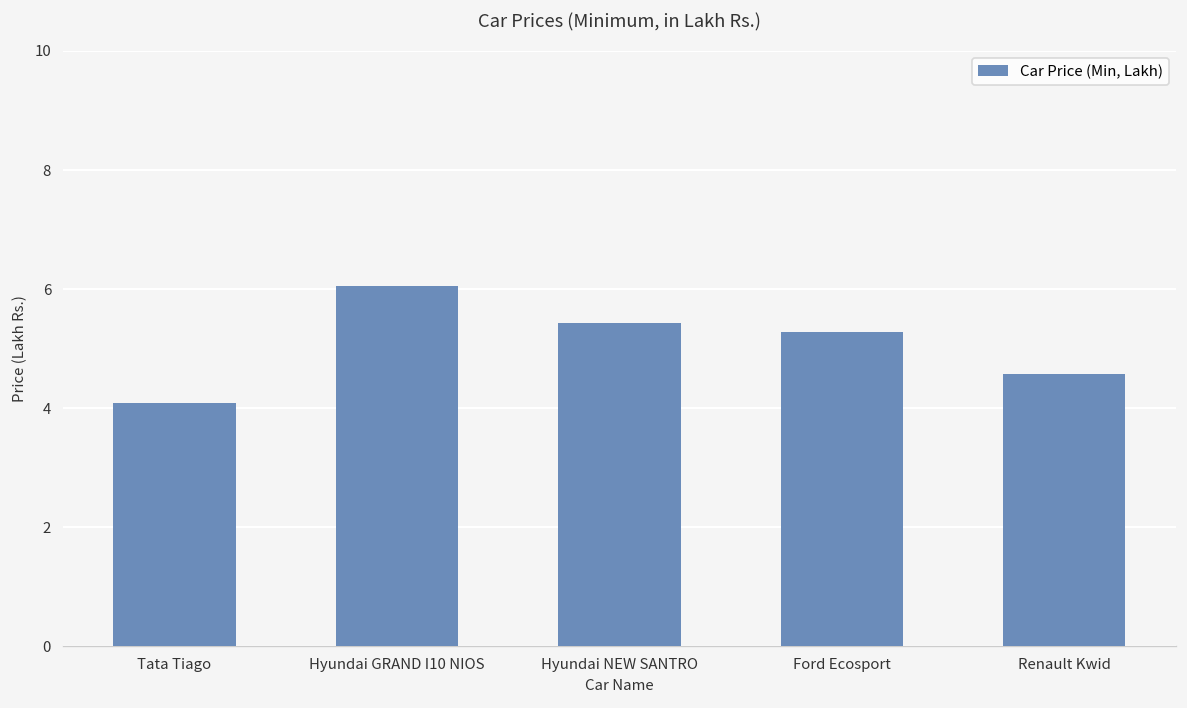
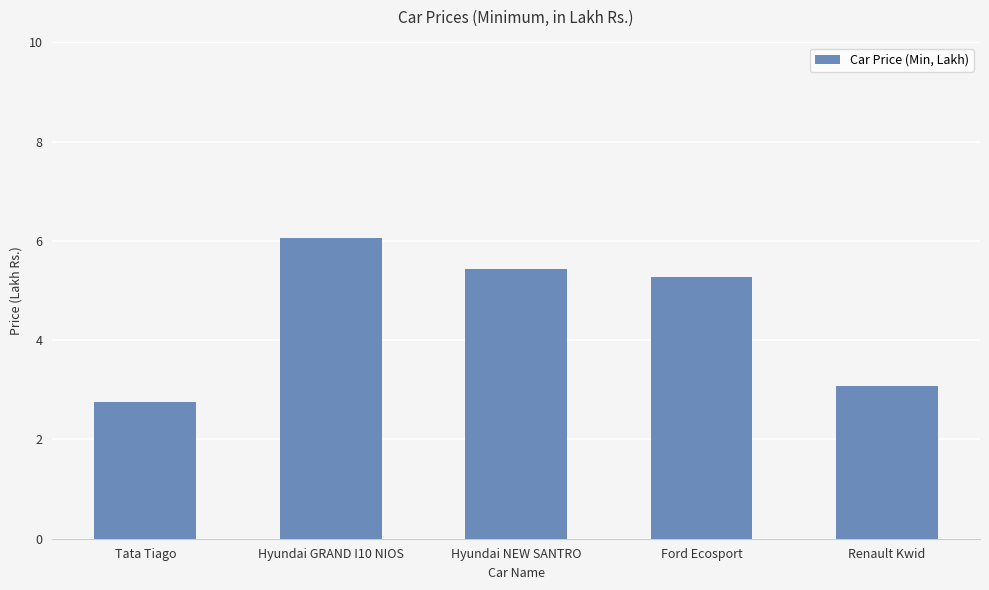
Tata Tiago: 4.1 -> 2.8
Renault Kwid: 4.6 -> 3.1
